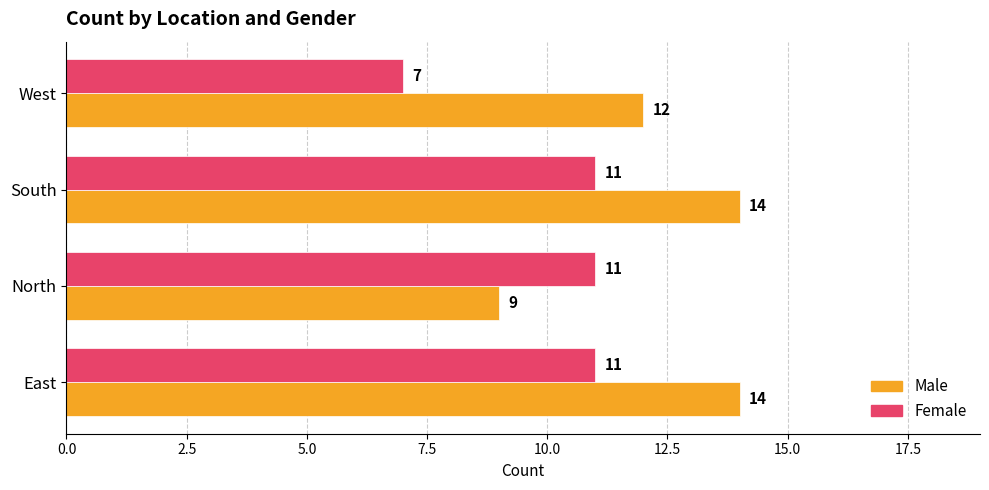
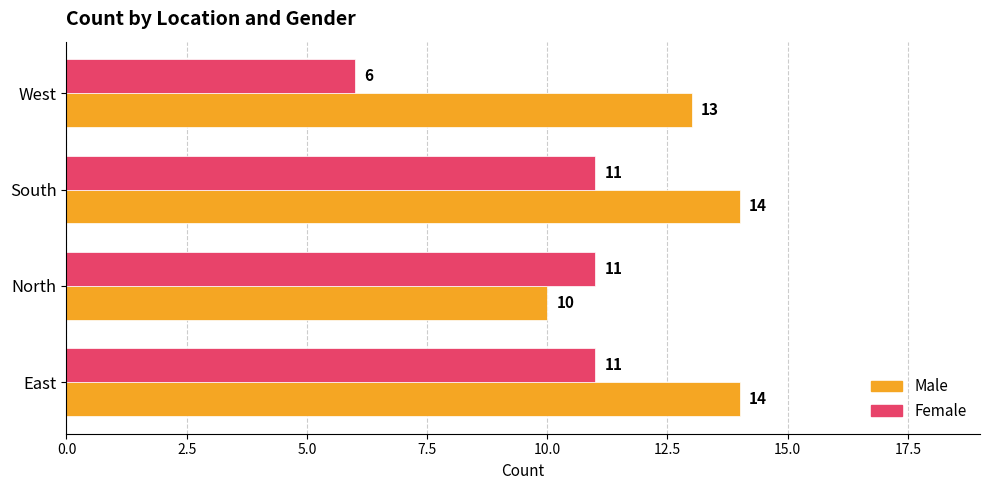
Female, West: 7 -> 6
Male, West: 12 -> 13
Male, North: 9 -> 10
